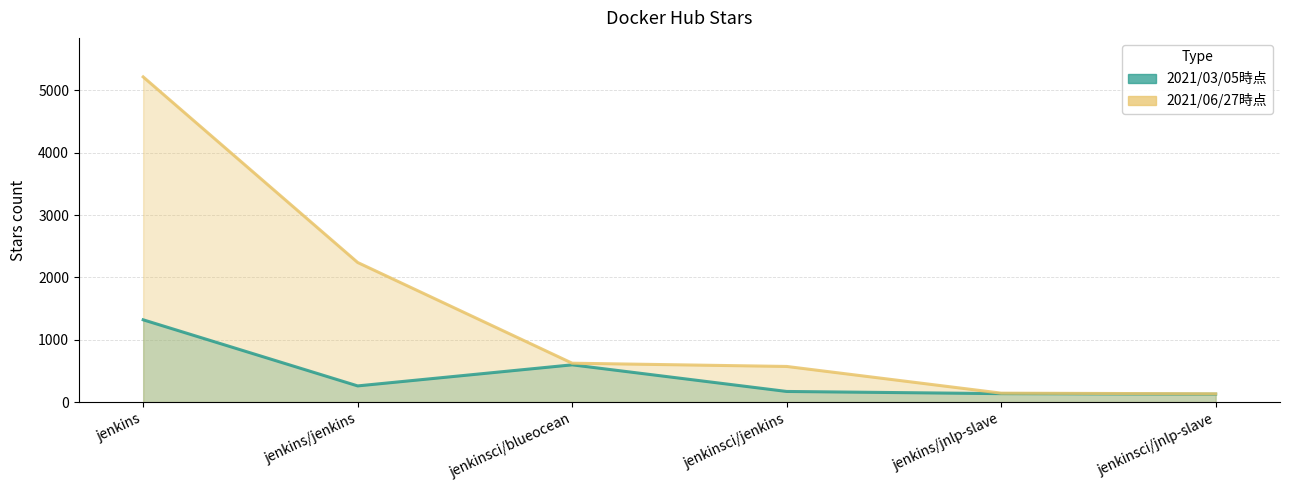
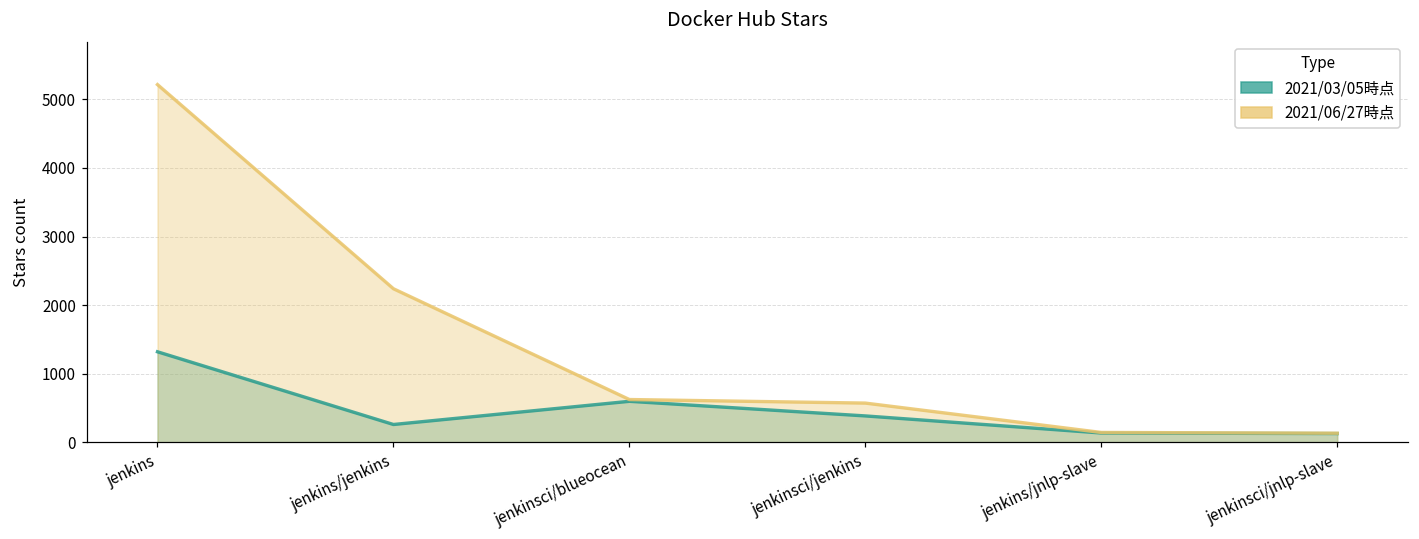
2021/03/05時点, jenkinsci/jenkins: 200 -> 400
